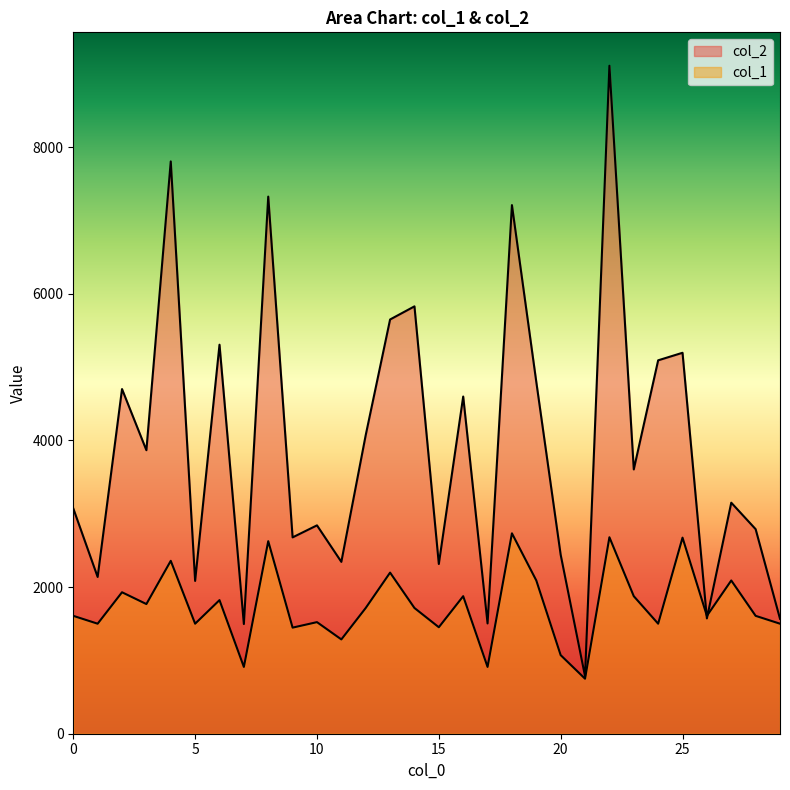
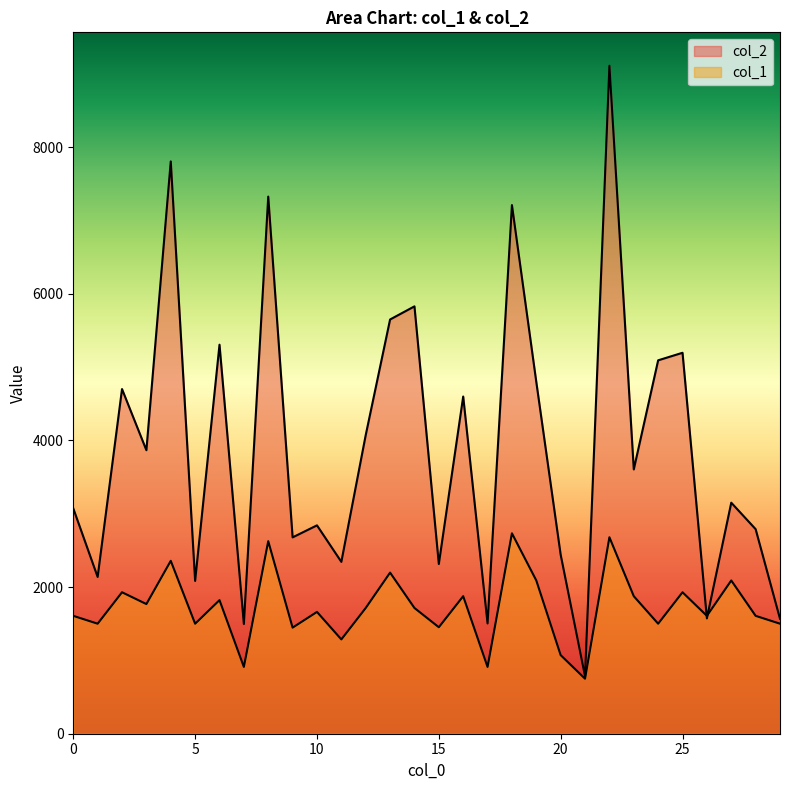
col_1, 10: 1500 -> 1700
col_1, 25: 2700 -> 1900
